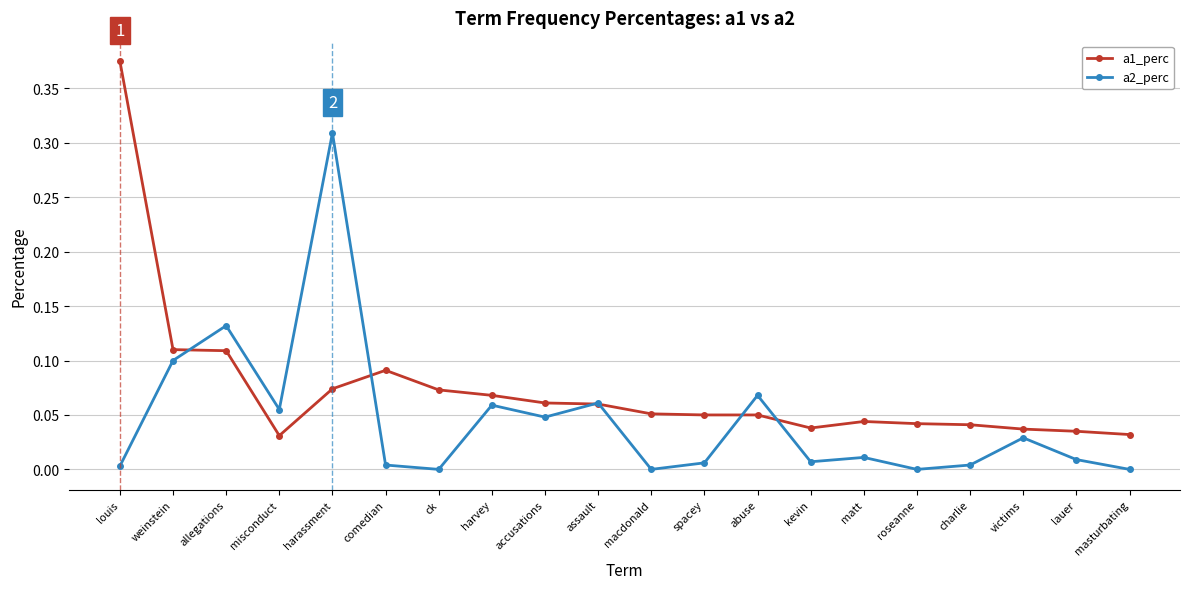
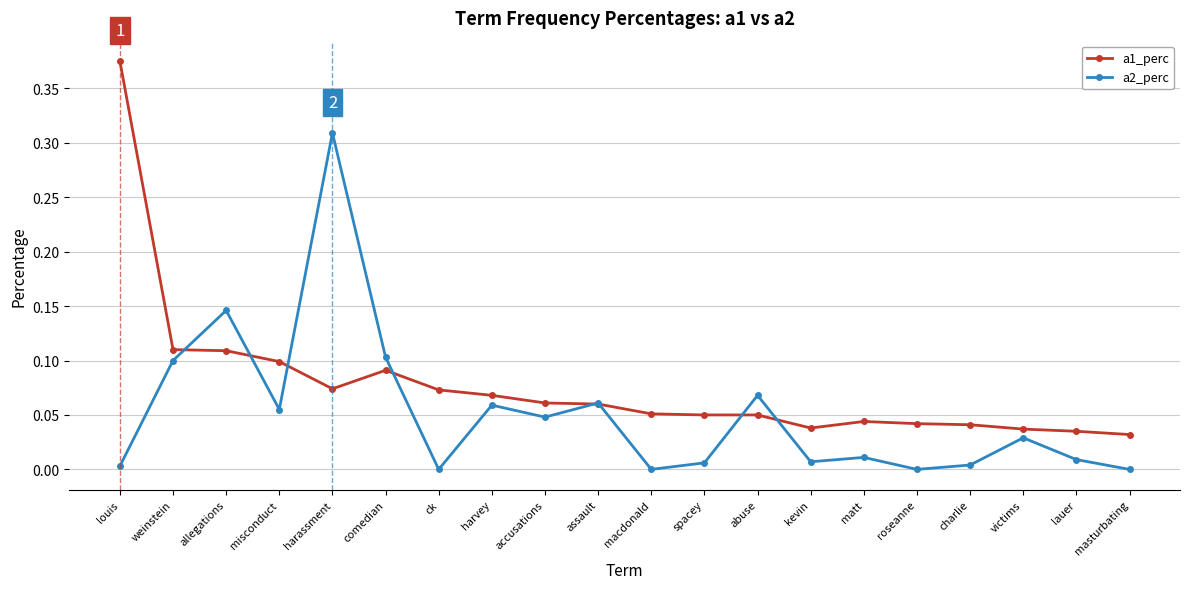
a2_perc, allegations: 0.132 -> 0.146
a1_perc, misconduct: 0.031 -> 0.099
a2_perc, comedian: 0.004 -> 0.103
